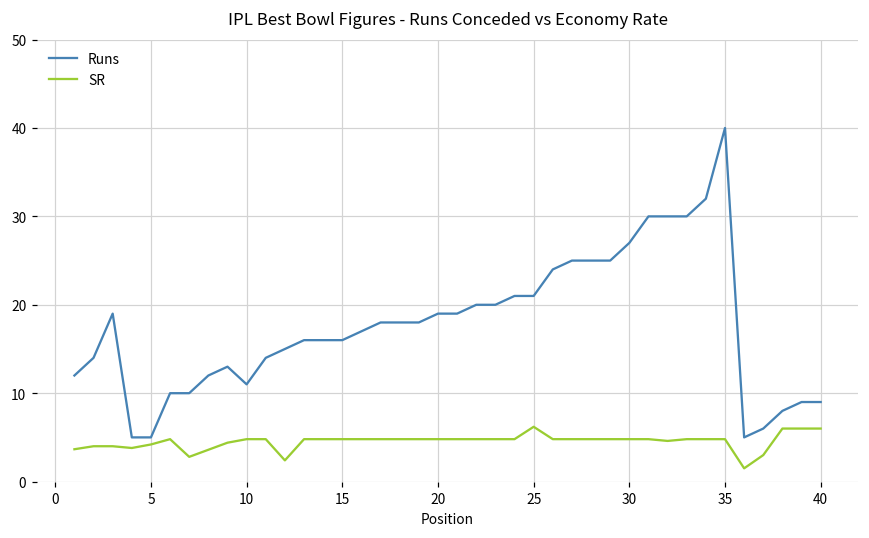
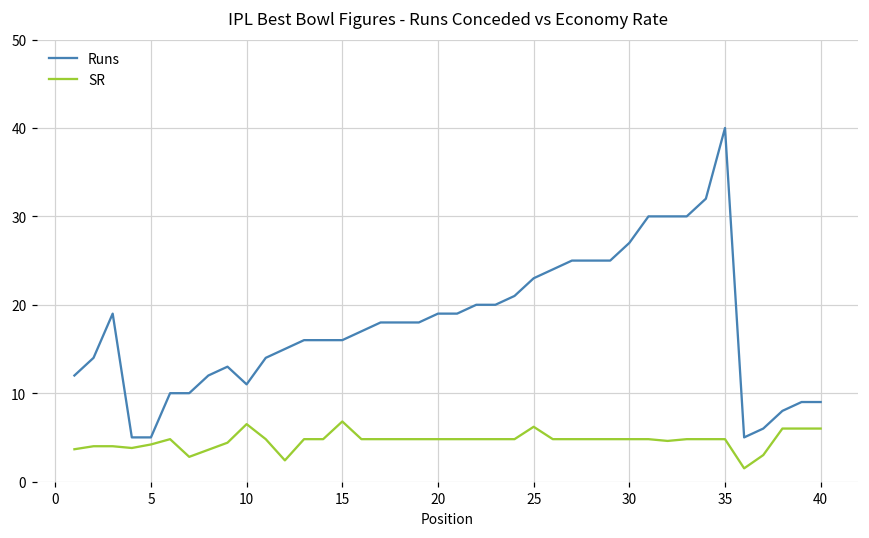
SR, 10: 5 -> 7
SR, 15: 5 -> 7
Runs, 25: 21 -> 23
